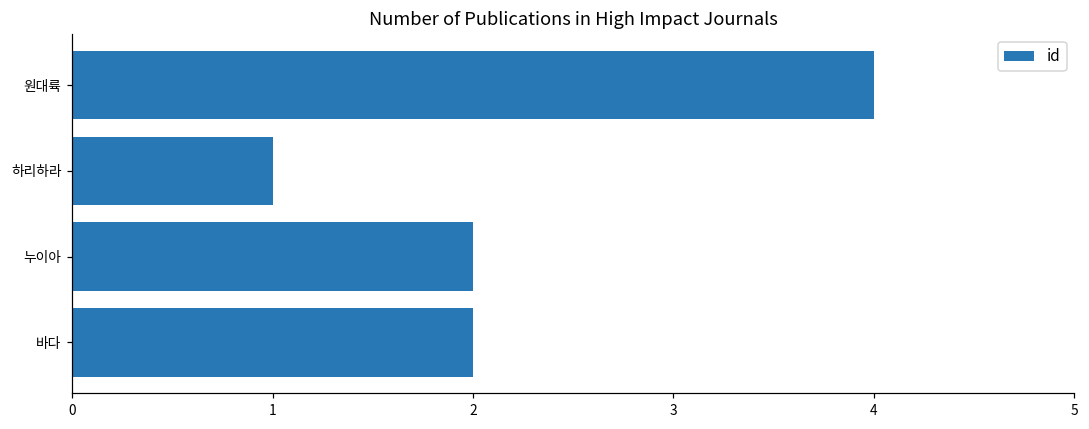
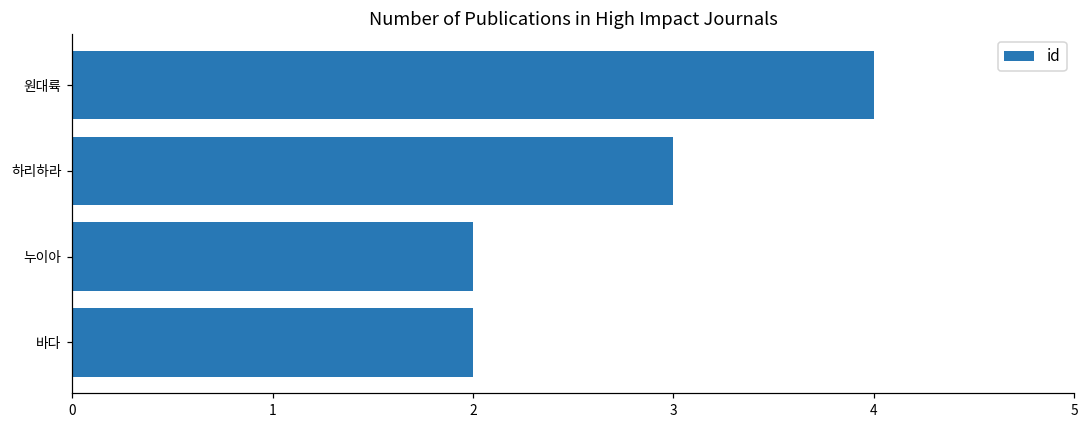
하리하라: 1 -> 3
